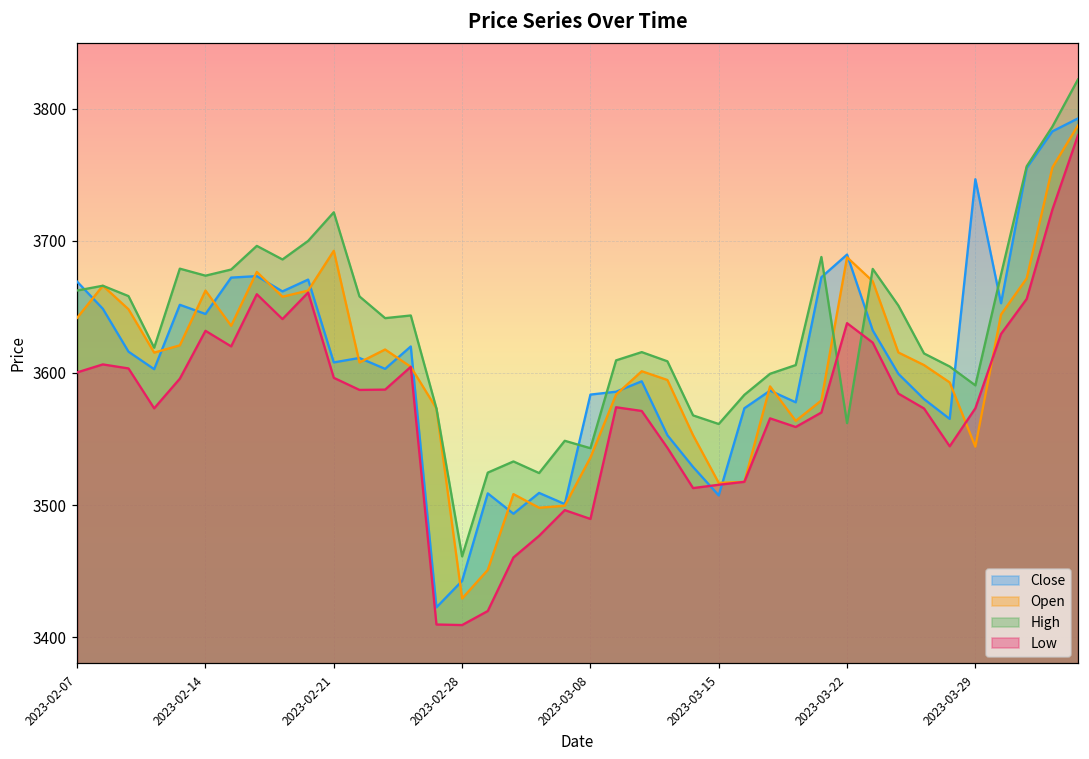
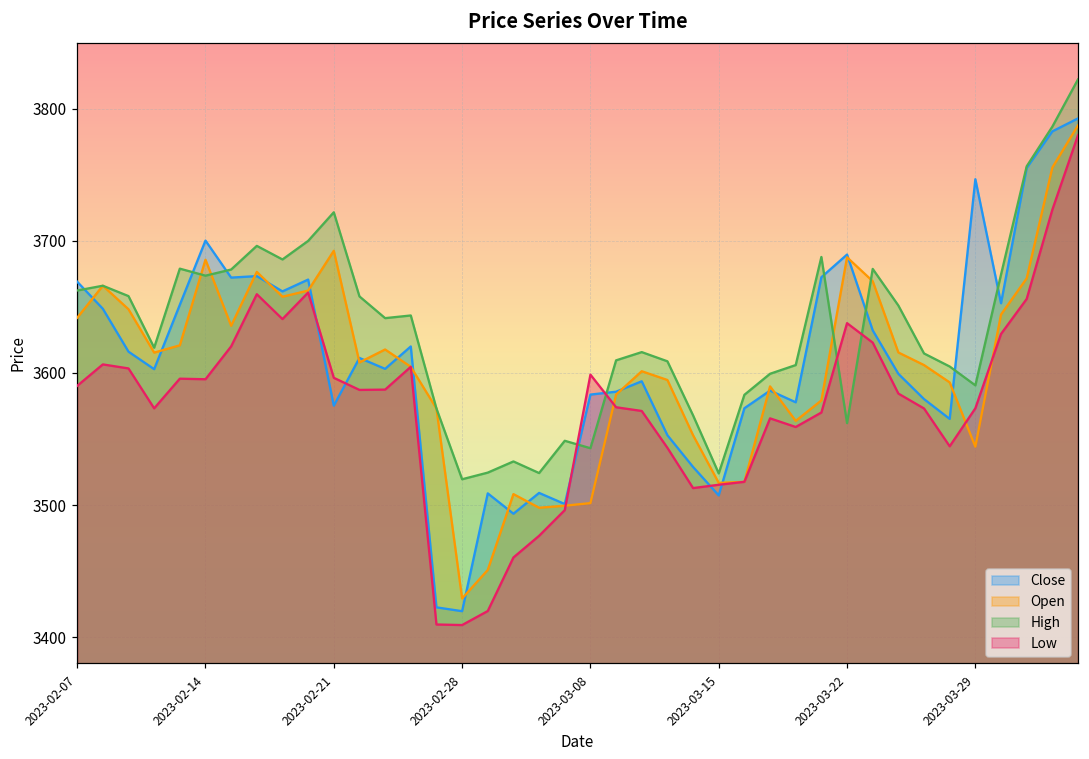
Low, 2023-02-07: 3600 -> 3590
Close, 2023-02-14: 3645 -> 3700
Open, 2023-02-14: 3662 -> 3686
Low, 2023-02-14: 3632 -> 3595
Close, 2023-02-21: 3608 -> 3575
Close, 2023-02-28: 3443 -> 3420
High, 2023-02-28: 3461 -> 3520
Open, 2023-03-08: 3536 -> 3501
Low, 2023-03-08: 3489 -> 3599
High, 2023-03-15: 3561 -> 3524
